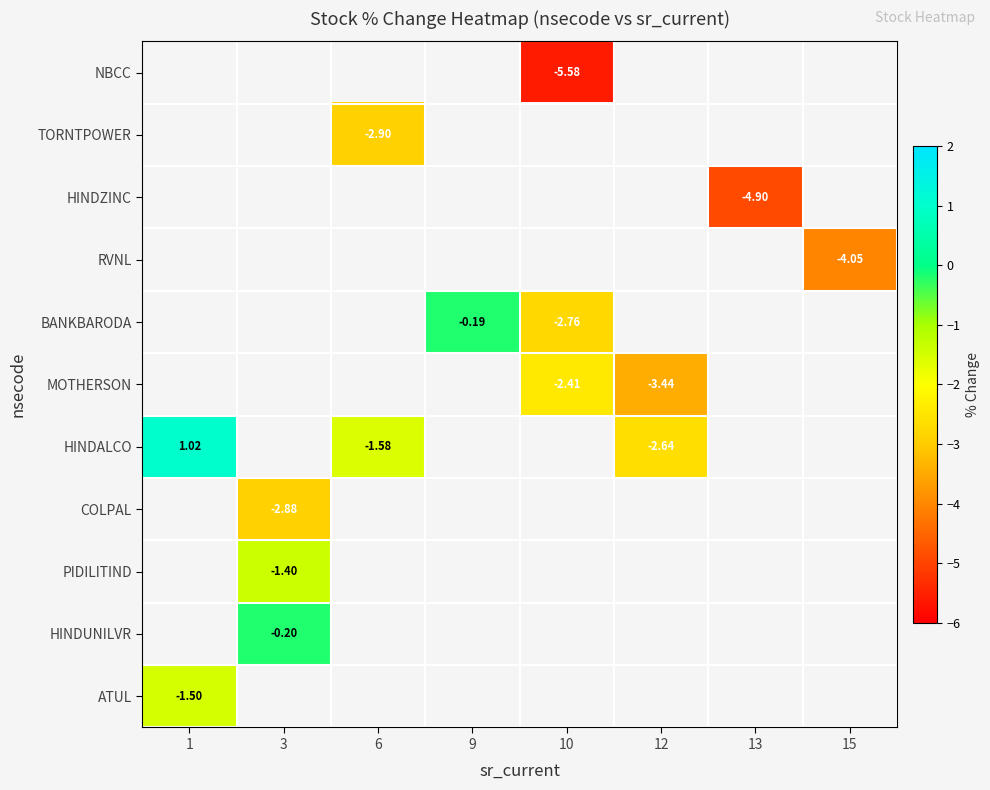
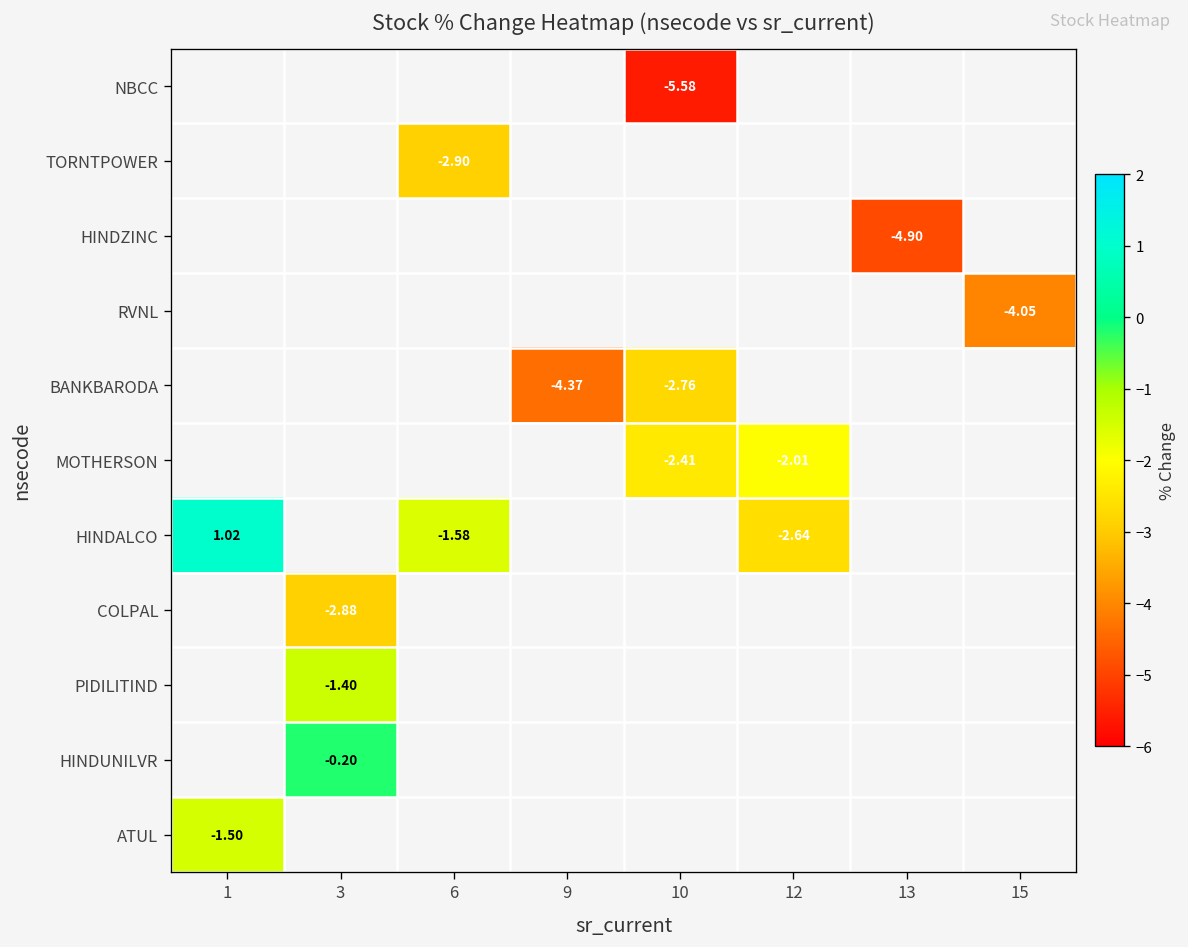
BANKBARODA, 9: -0.19 -> -4.37
MOTHERSON, 12: -3.44 -> -2.01
